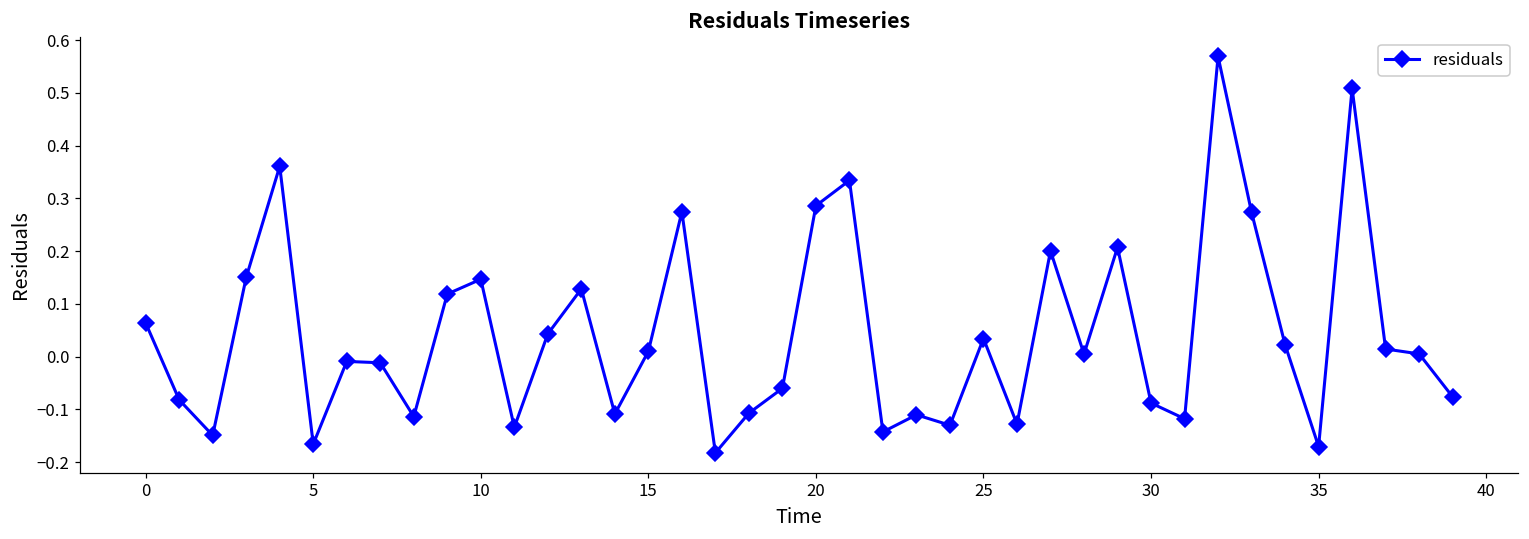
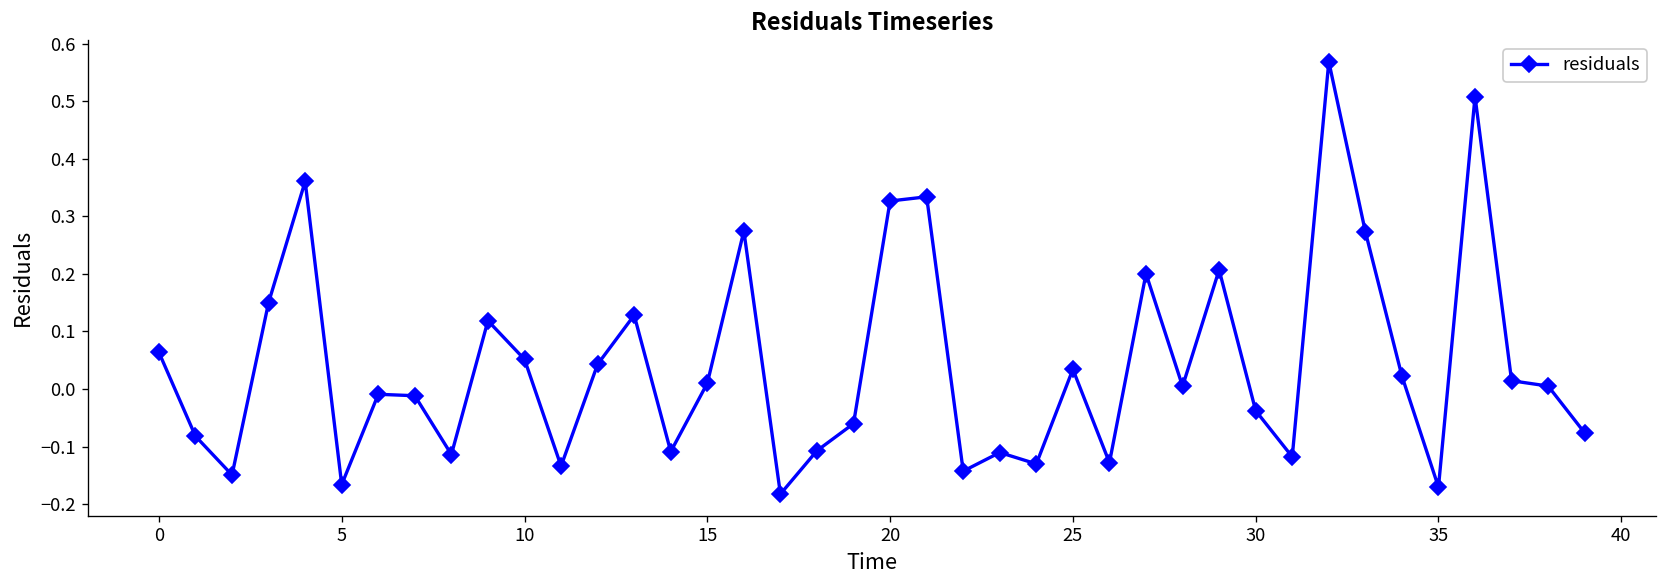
10: 0.15 -> 0.05
20: 0.29 -> 0.33
30: -0.09 -> -0.04
